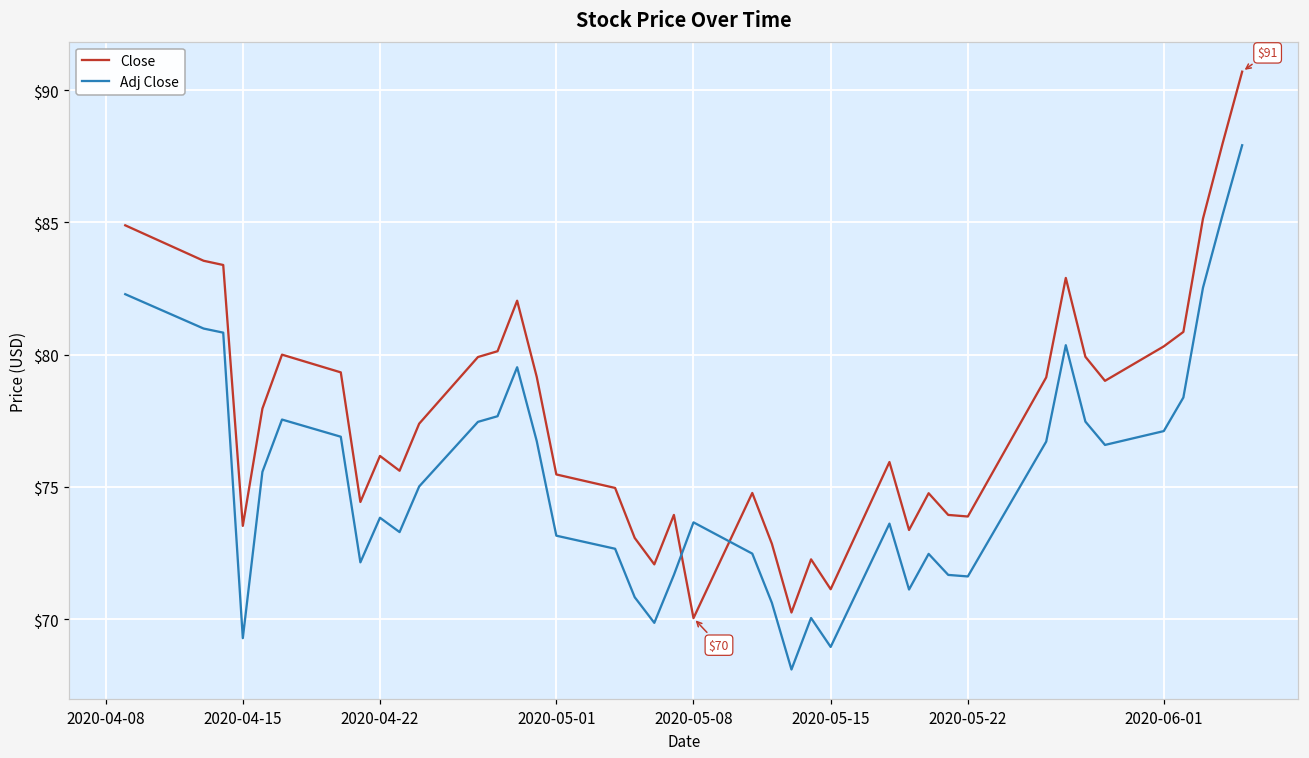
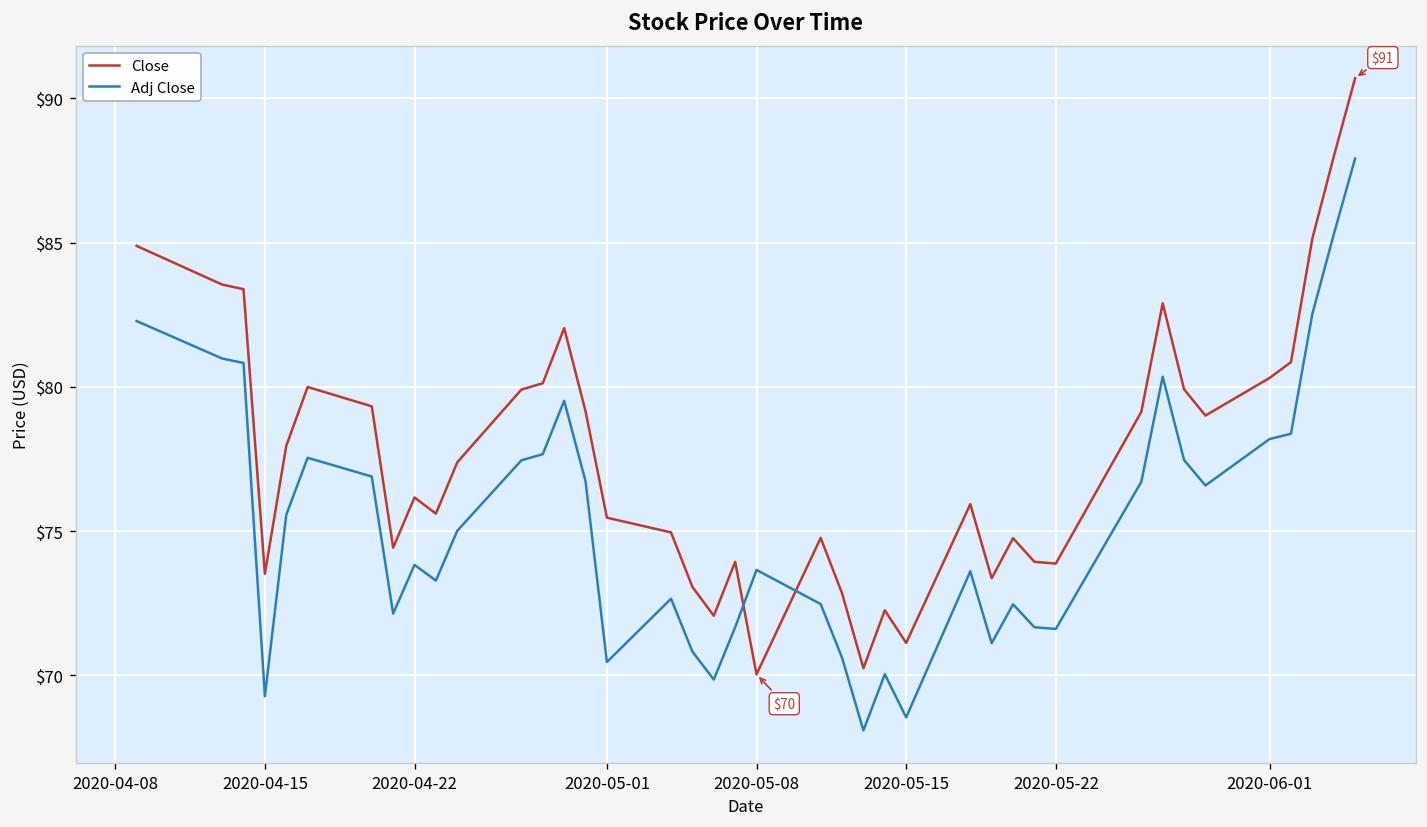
Adj Close, 2020-05-01: $73.2 -> $70.5
Adj Close, 2020-05-15: $68.9 -> $68.5
Adj Close, 2020-06-01: $77.1 -> $78.2
